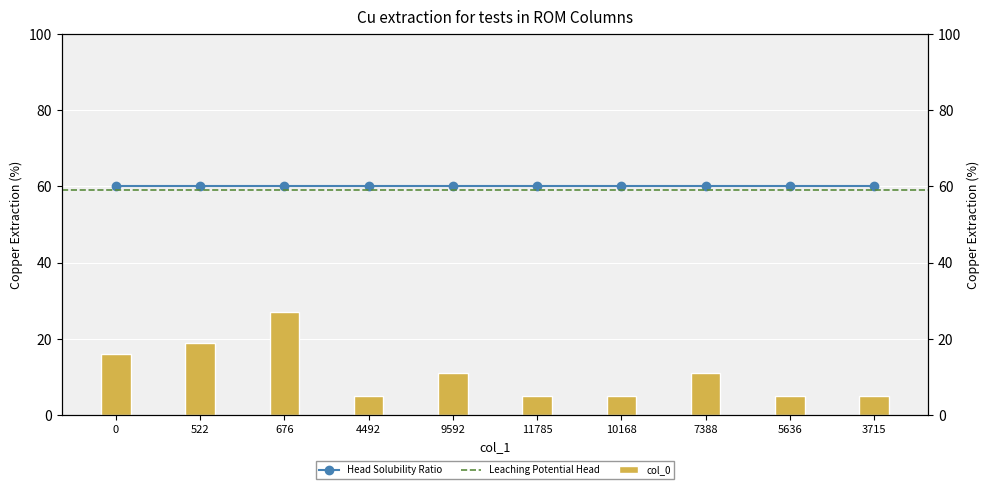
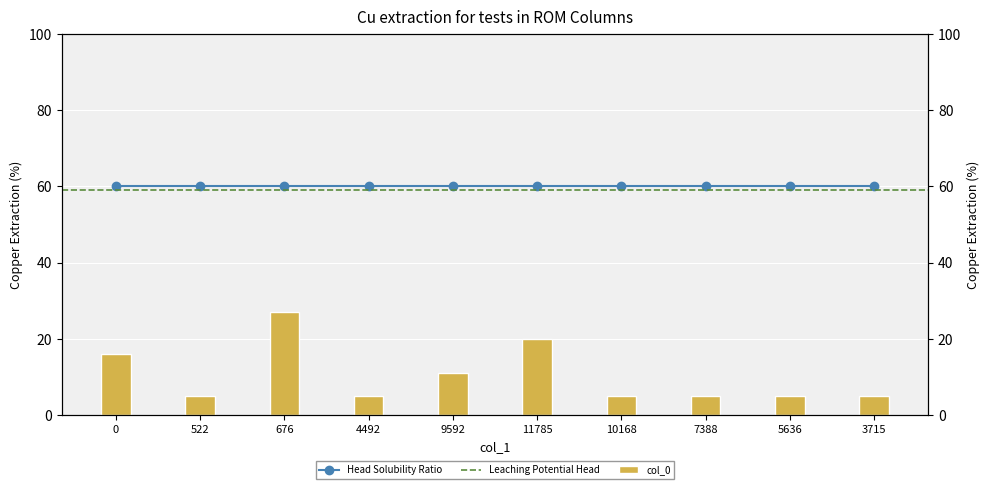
col_0, 522: 19 -> 5
col_0, 11785: 5 -> 20
col_0, 7388: 11 -> 5
